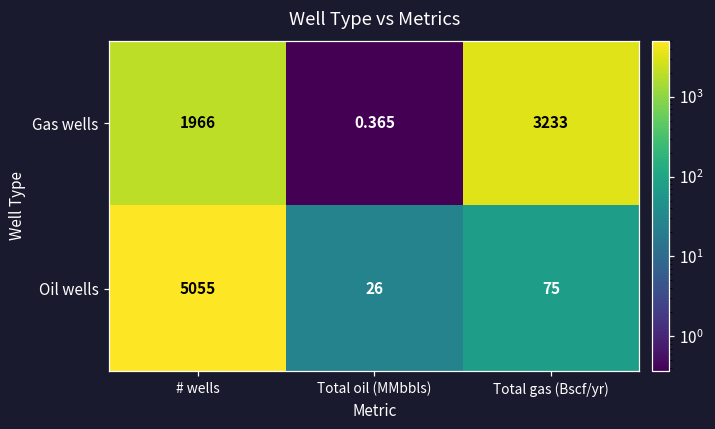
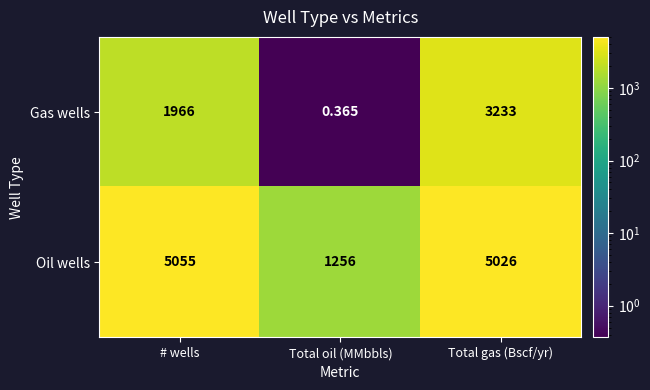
Oil wells, Total oil (MMbbls): 26 -> 1256
Oil wells, Total gas (Bscf/yr): 75 -> 5026
